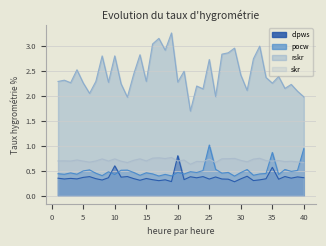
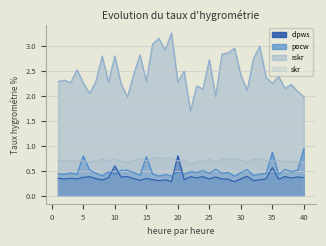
pocw, 5: 0.5 -> 0.8
pocw, 15: 0.5 -> 0.8
pocw, 25: 1.0 -> 0.4
